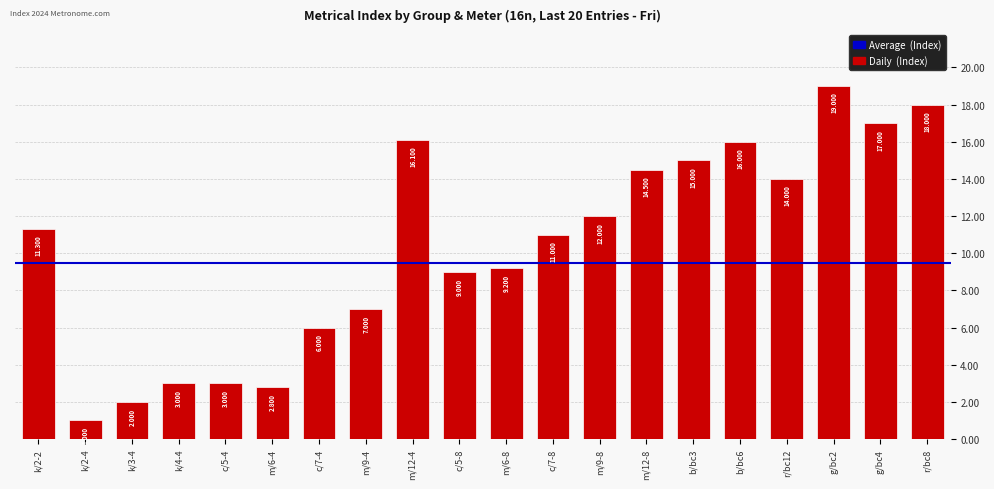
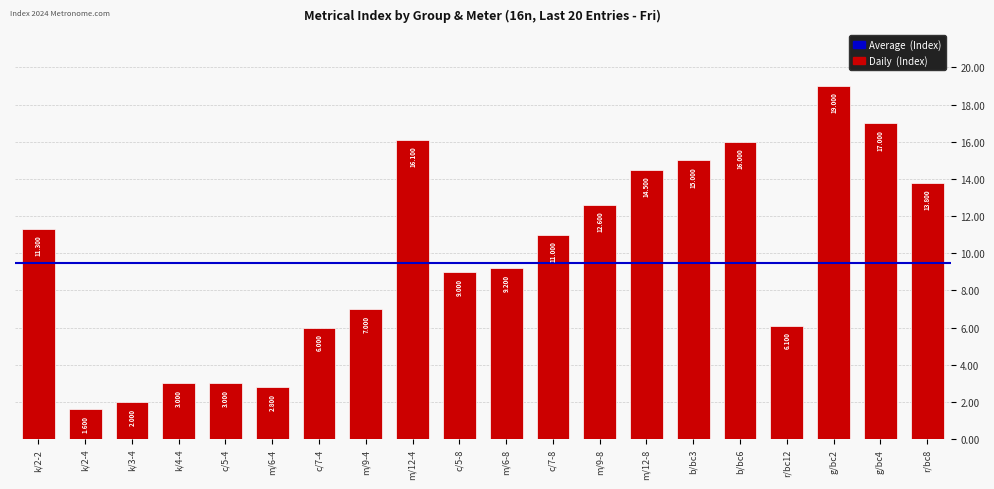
k/2-4: 1.000 -> 1.600
m/9-8: 12.000 -> 12.600
r/bc12: 14.000 -> 6.100
r/bc8: 18.000 -> 13.800
